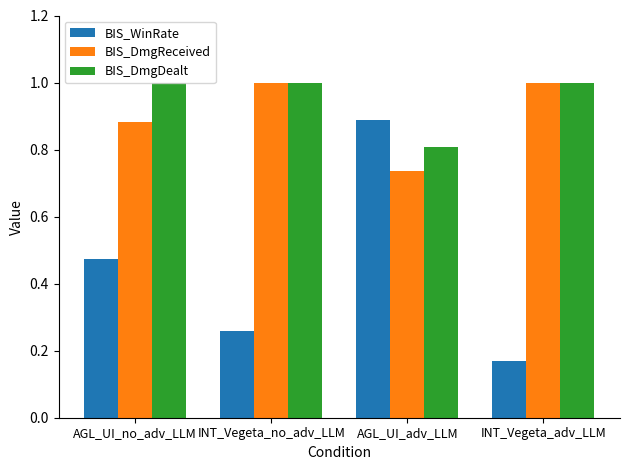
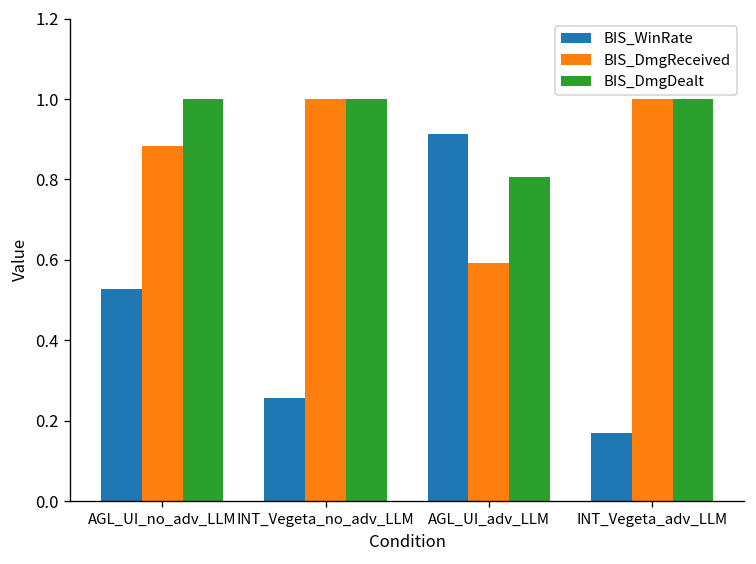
BIS_WinRate, AGL_UI_no_adv_LLM: 0.47 -> 0.53
BIS_WinRate, AGL_UI_adv_LLM: 0.89 -> 0.91
BIS_DmgReceived, AGL_UI_adv_LLM: 0.74 -> 0.59
